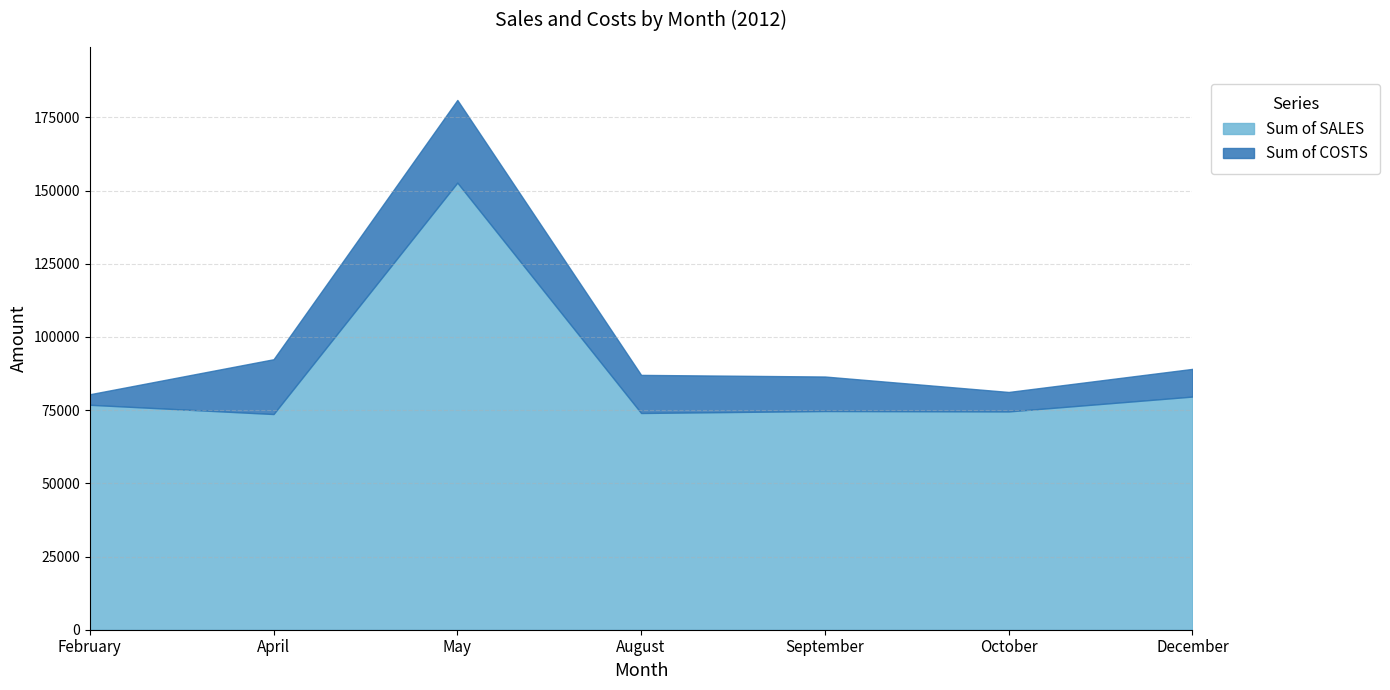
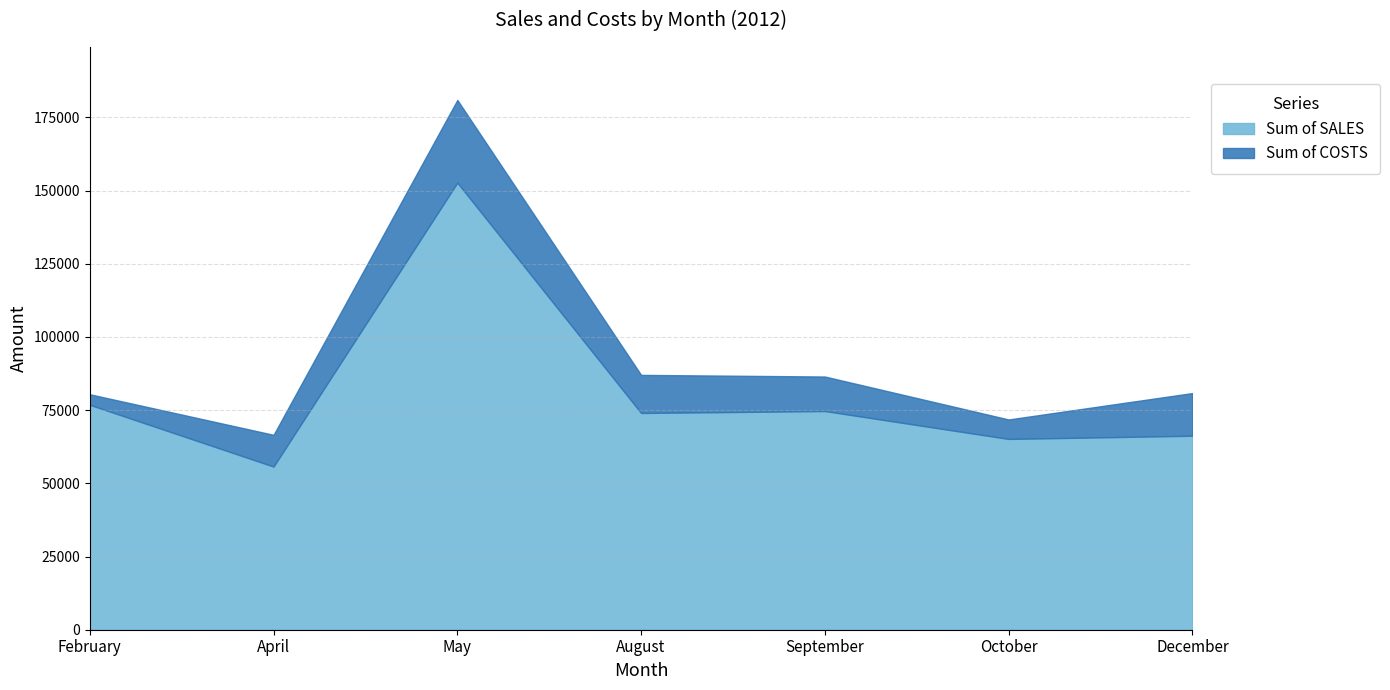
Sum of SALES, April: 74000 -> 56000
Sum of COSTS, April: 19000 -> 11000
Sum of SALES, October: 75000 -> 65000
Sum of SALES, December: 80000 -> 66000
Sum of COSTS, December: 9000 -> 15000
